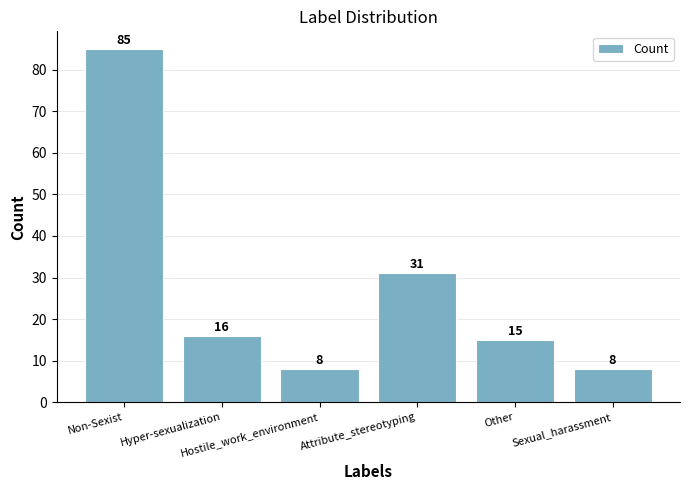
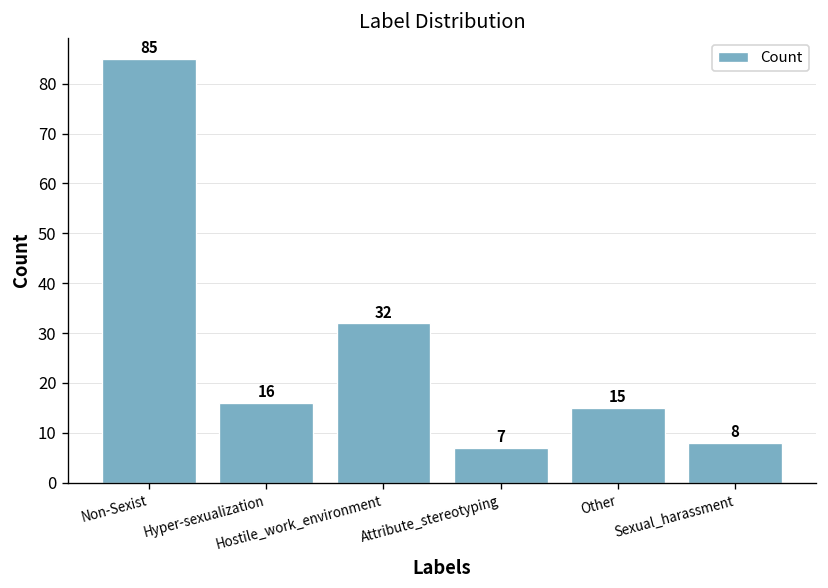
Hostile_work_environment: 8 -> 32
Attribute_stereotyping: 31 -> 7
